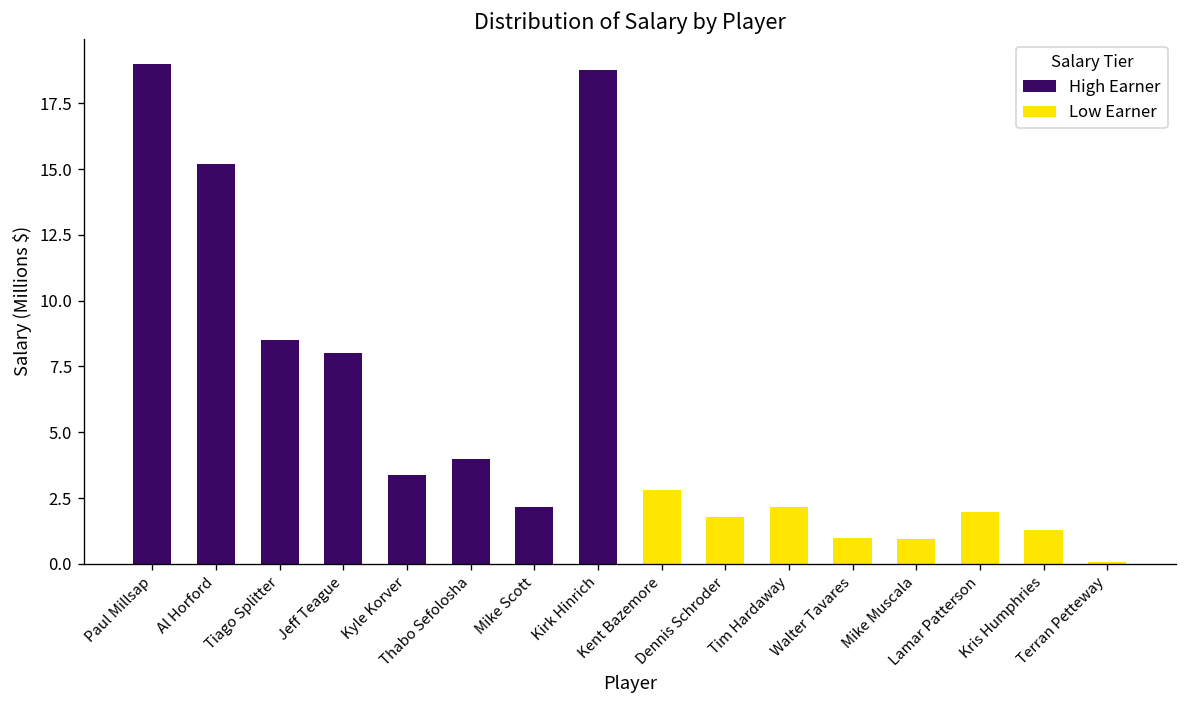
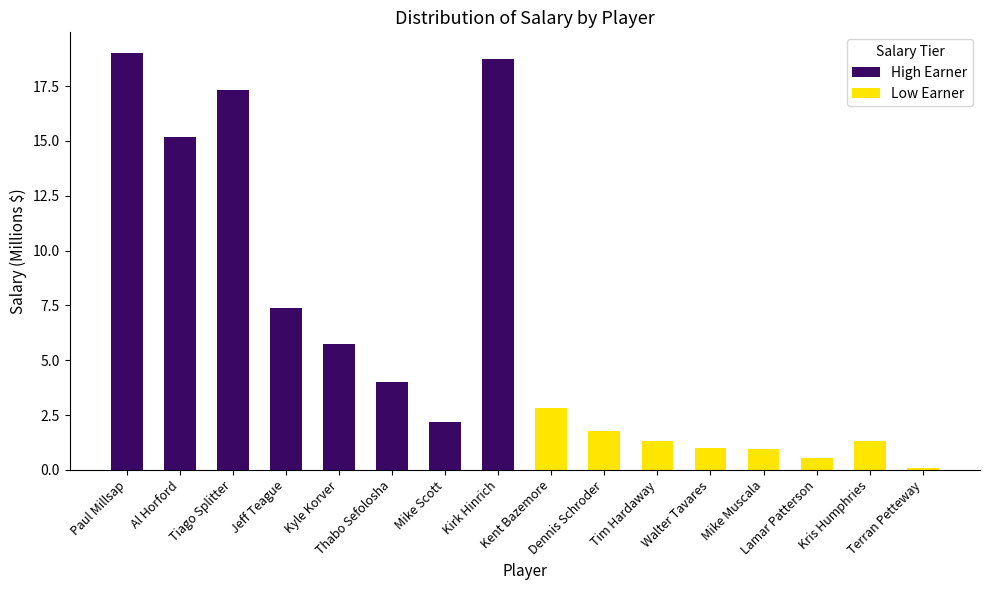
High Earner, Tiago Splitter: 8.5 -> 17.3
High Earner, Jeff Teague: 8.0 -> 7.4
High Earner, Kyle Korver: 3.4 -> 5.7
Low Earner, Tim Hardaway: 2.2 -> 1.3
Low Earner, Lamar Patterson: 2.0 -> 0.5
